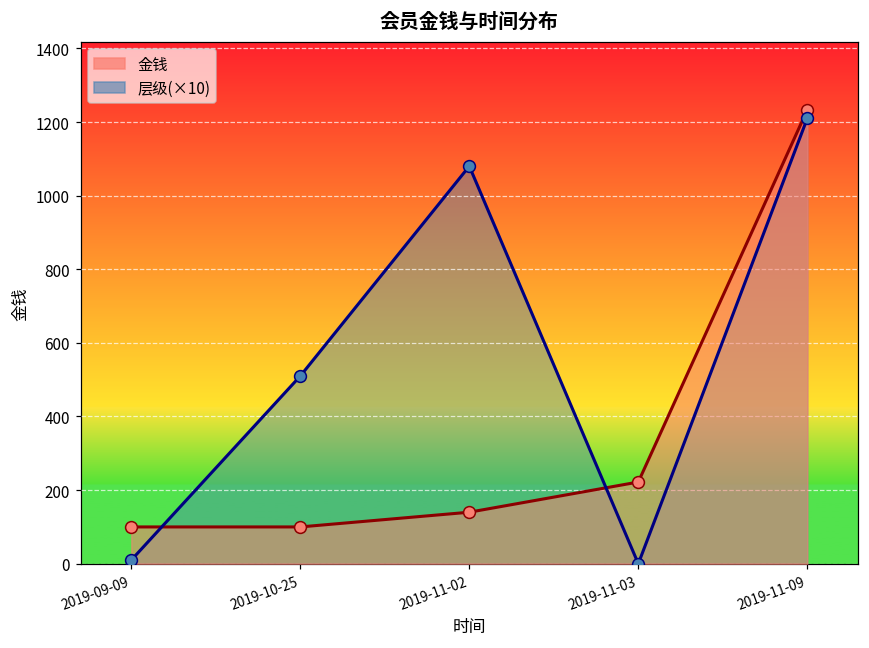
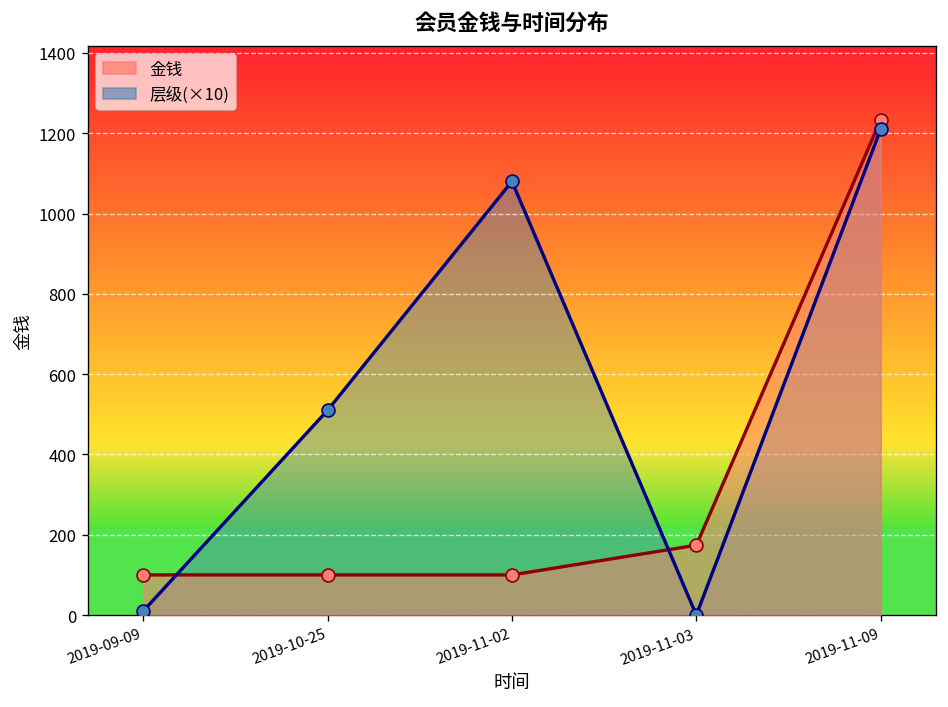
金钱, 2019-11-02: 140 -> 100
金钱, 2019-11-03: 220 -> 170
